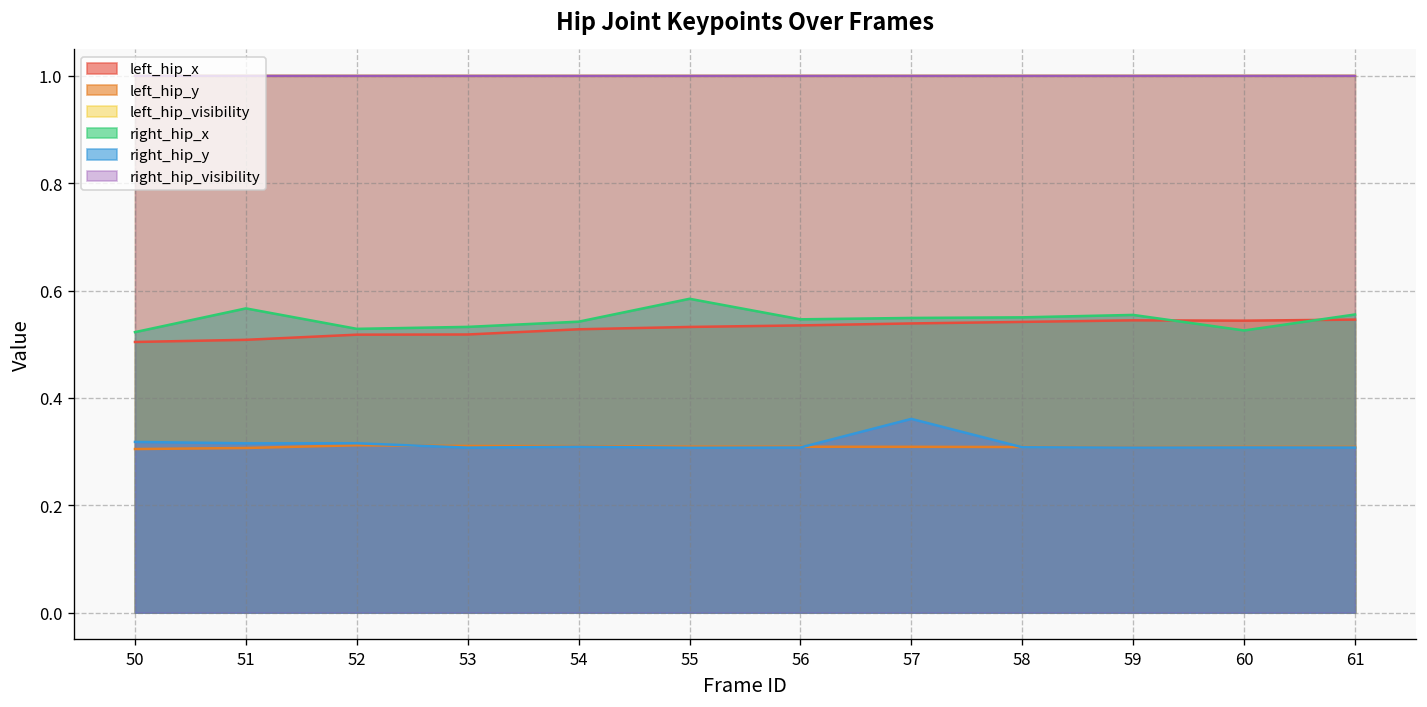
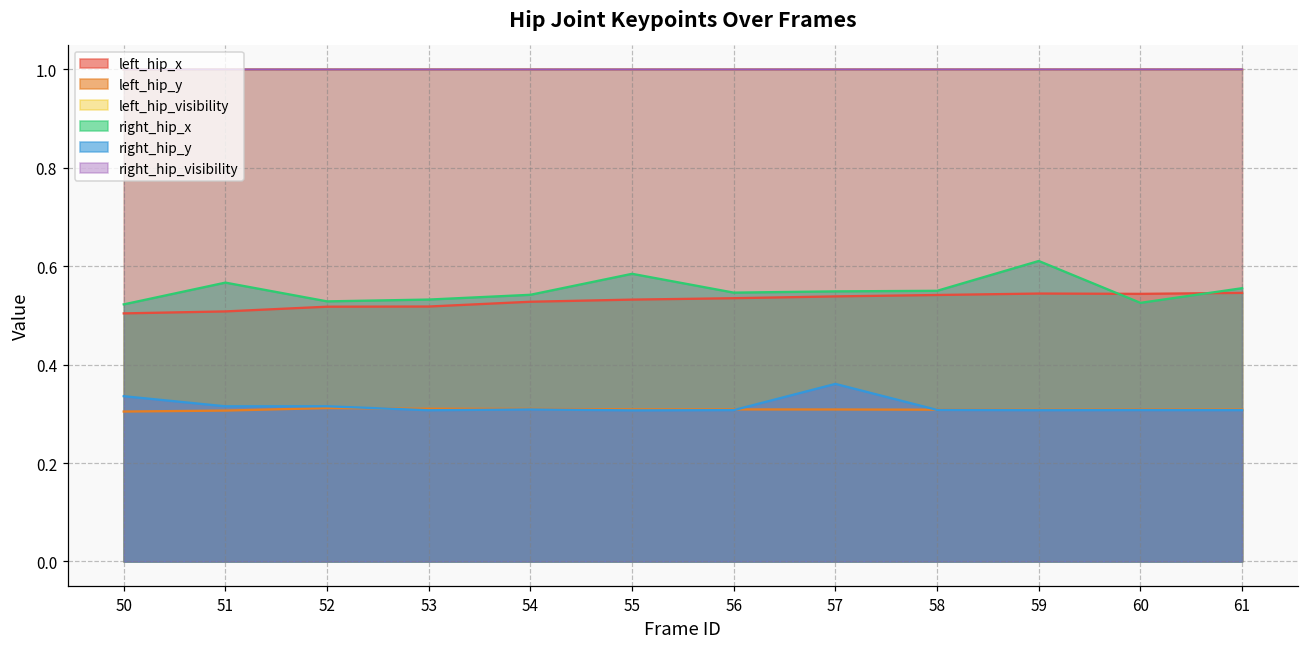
right_hip_y, 50: 0.32 -> 0.34
right_hip_x, 59: 0.55 -> 0.61
